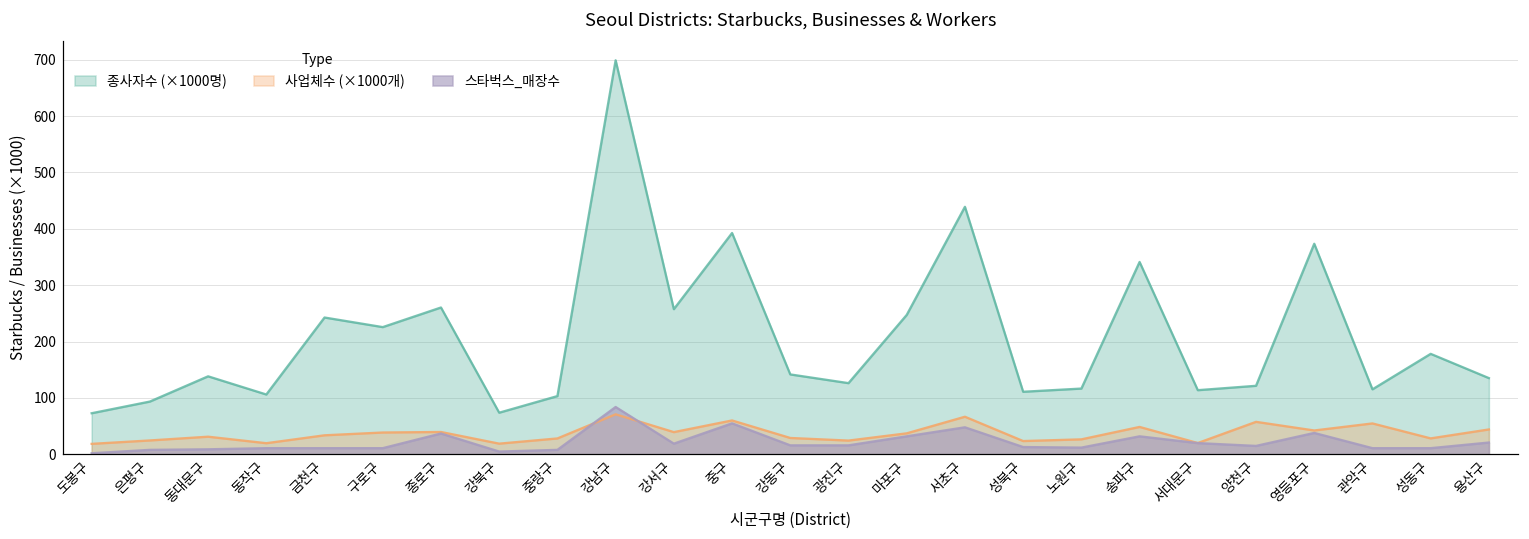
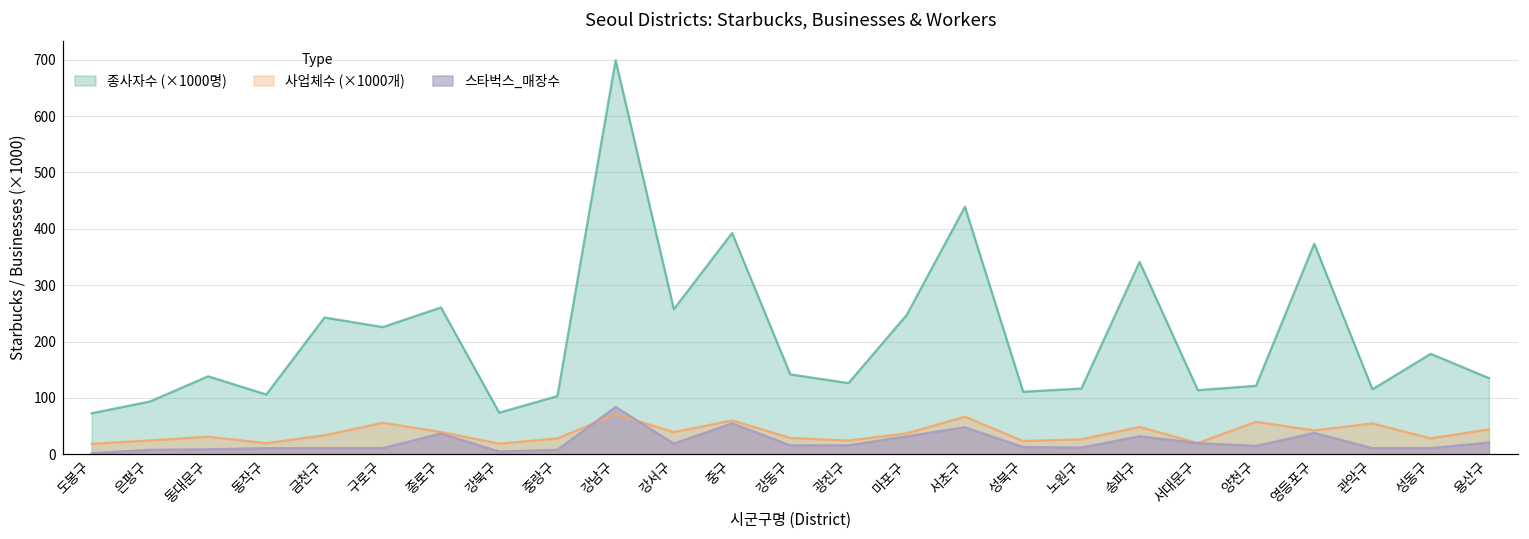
사업체수 (×1000개), 구로구: 40 -> 60
